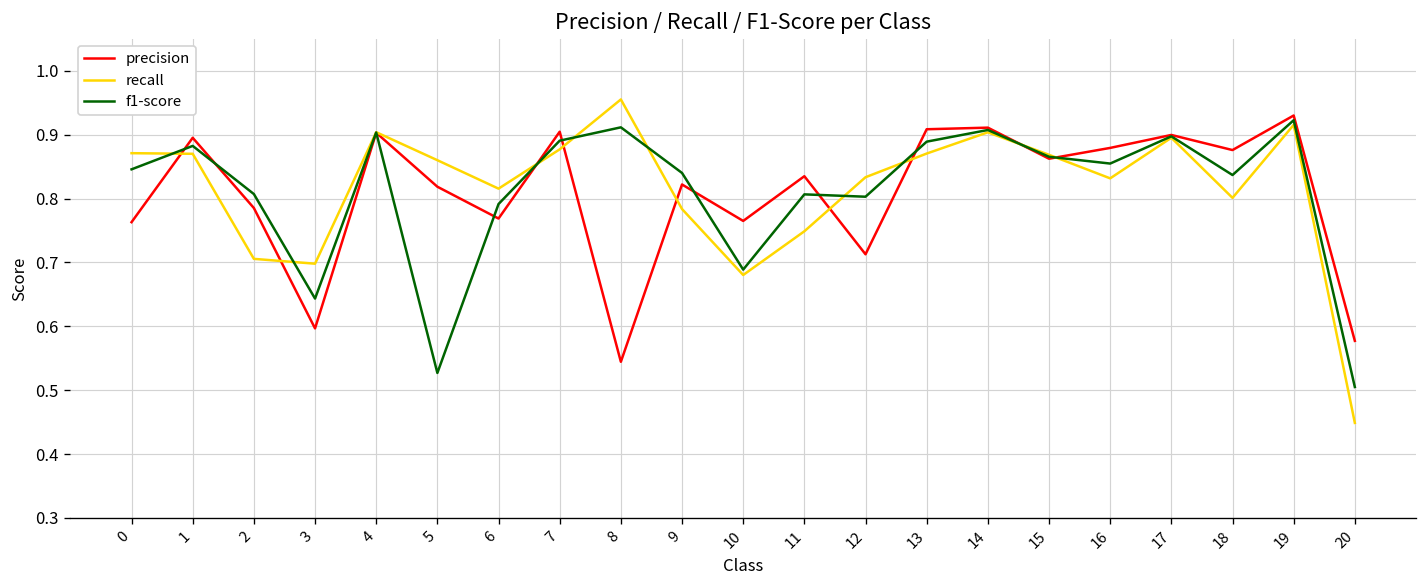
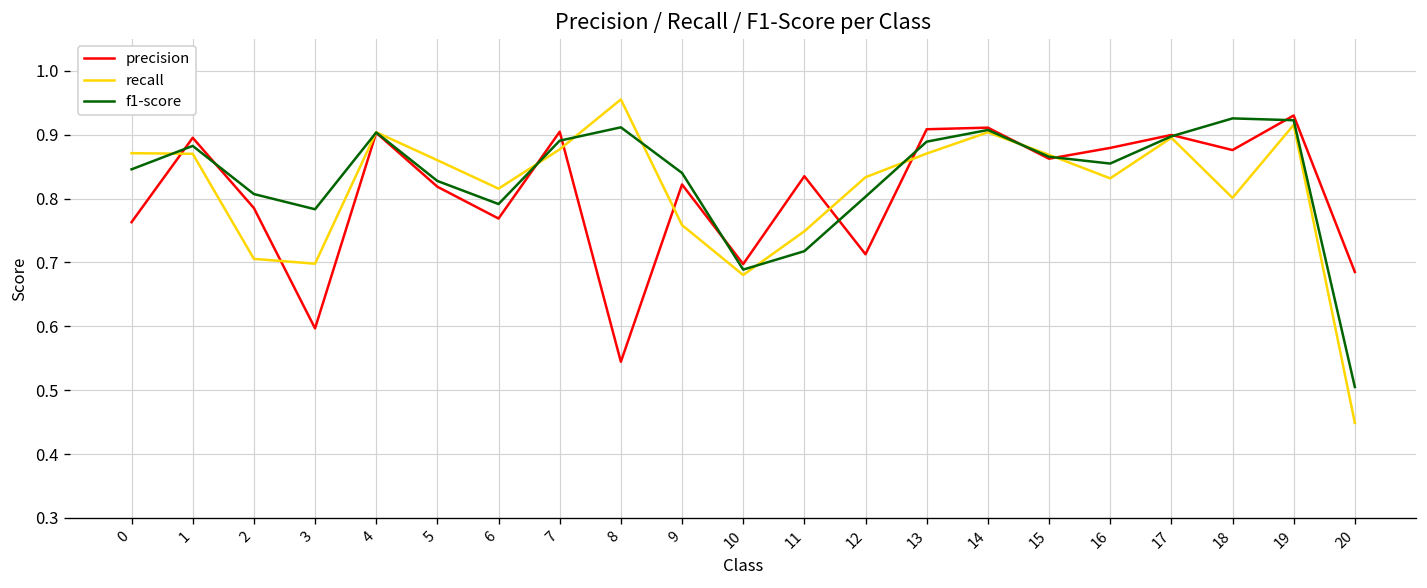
f1-score, 3: 0.64 -> 0.78
f1-score, 5: 0.53 -> 0.83
recall, 9: 0.78 -> 0.76
precision, 10: 0.76 -> 0.70
f1-score, 11: 0.81 -> 0.72
f1-score, 18: 0.84 -> 0.93
precision, 20: 0.58 -> 0.69
